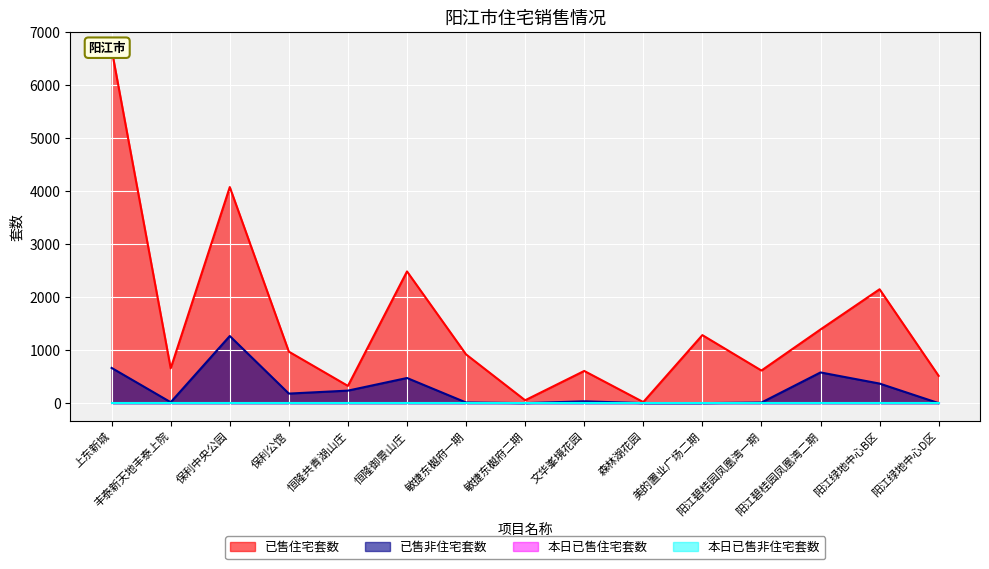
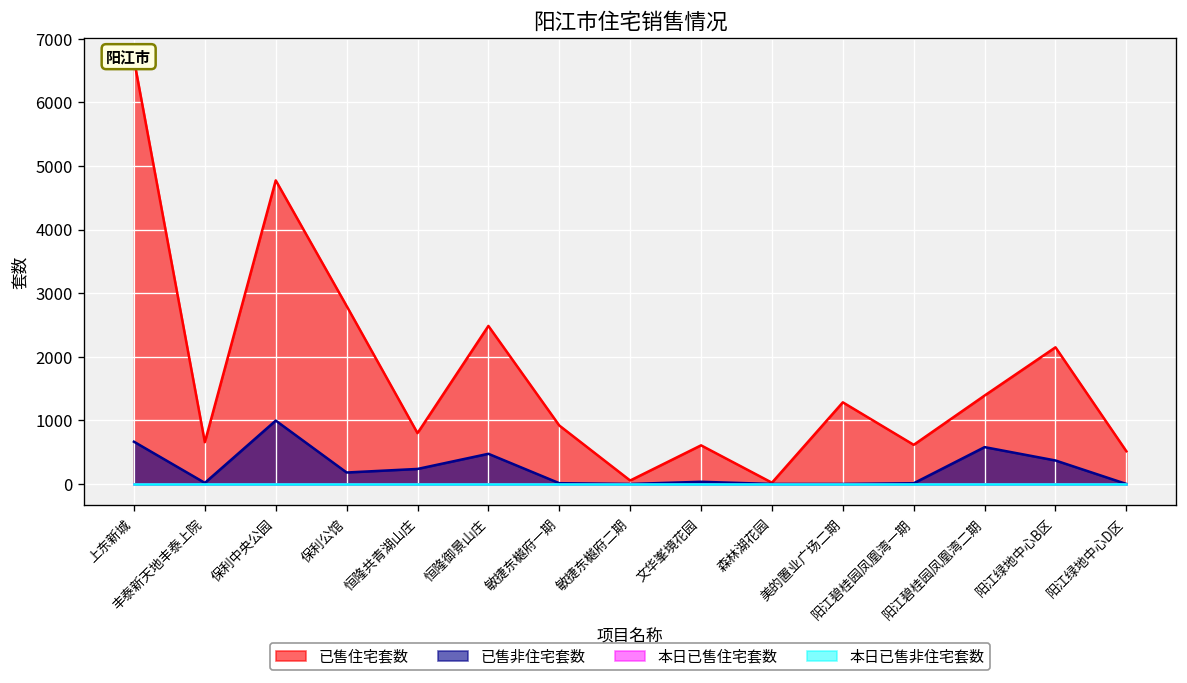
已售住宅套数, 保利中央公园: 4100 -> 4800
已售非住宅套数, 保利中央公园: 1300 -> 1000
已售住宅套数, 保利公馆: 1000 -> 2800
已售住宅套数, 恒隆共青湖山庄: 300 -> 800
